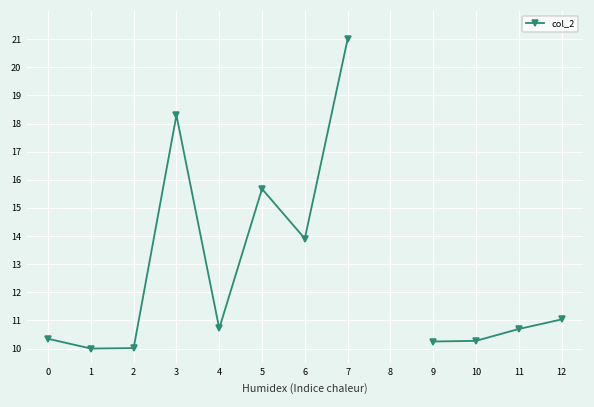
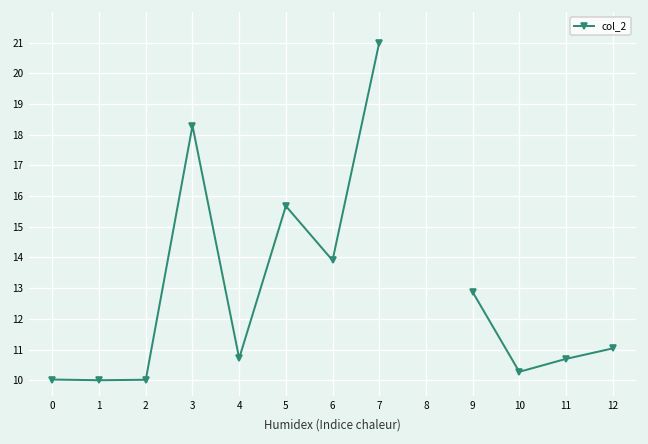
0: 10.3 -> 10.0
9: 10.3 -> 12.9
